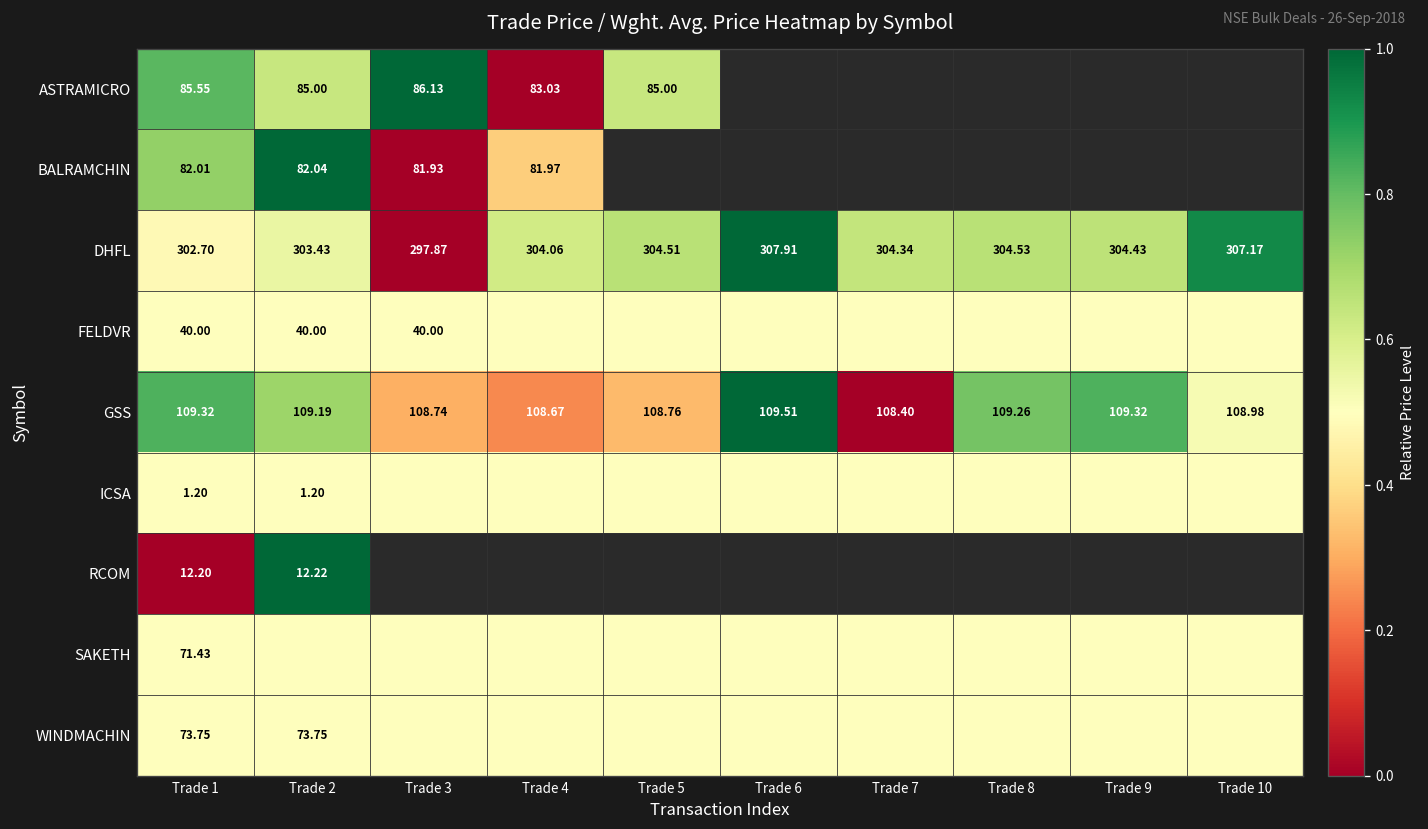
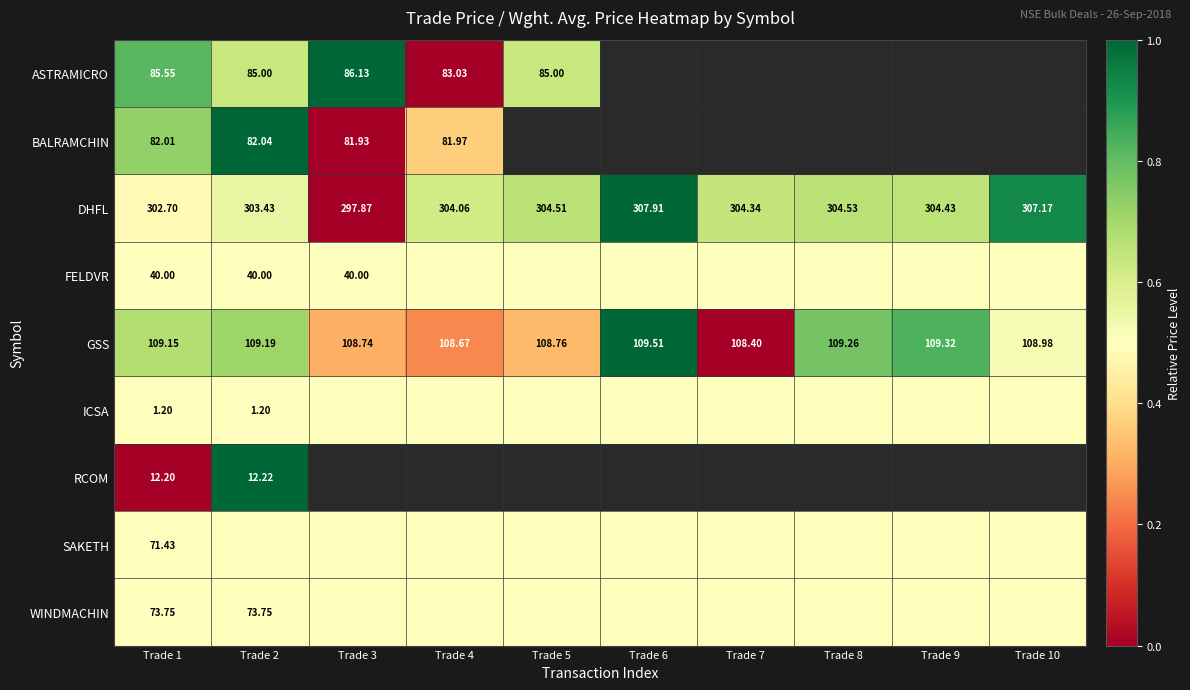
GSS, Trade 1: 109.32 -> 109.15
